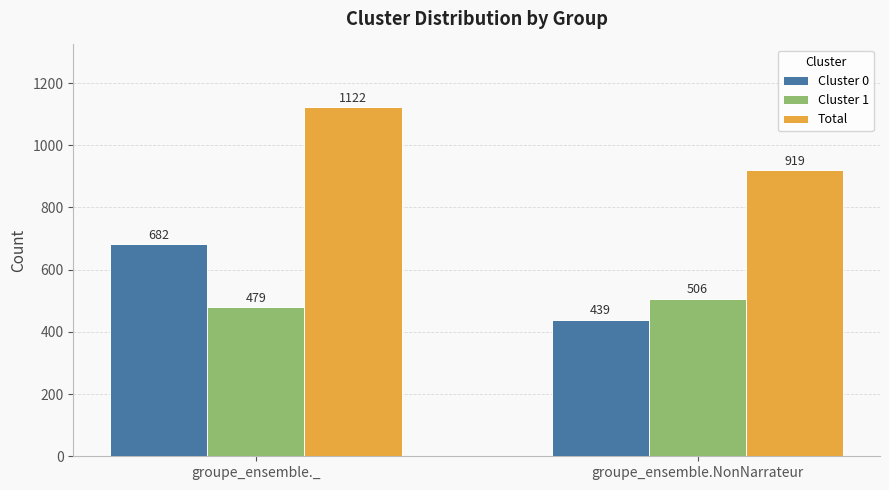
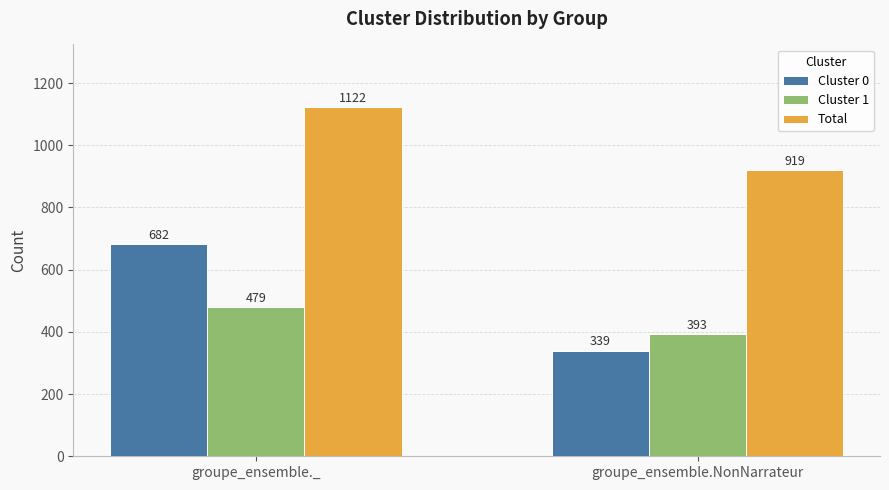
Cluster 0, groupe_ensemble.NonNarrateur: 439 -> 339
Cluster 1, groupe_ensemble.NonNarrateur: 506 -> 393
